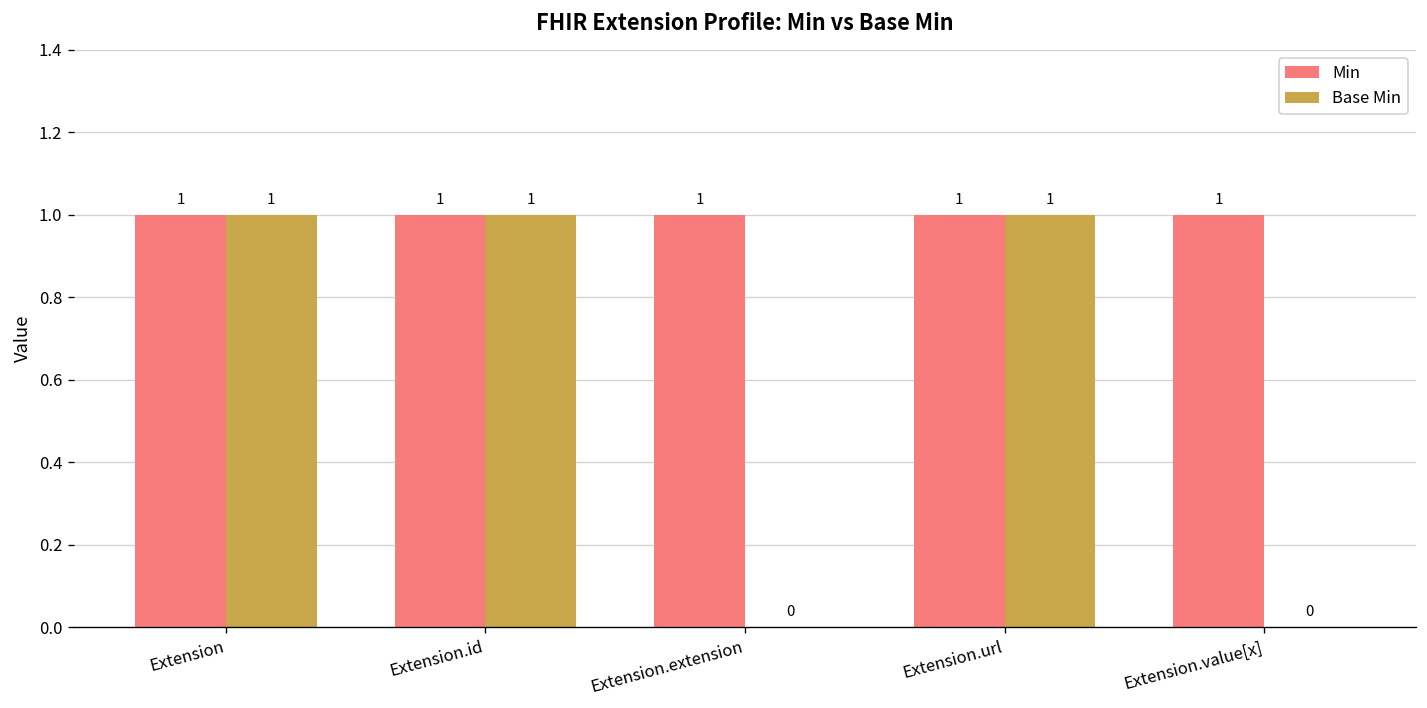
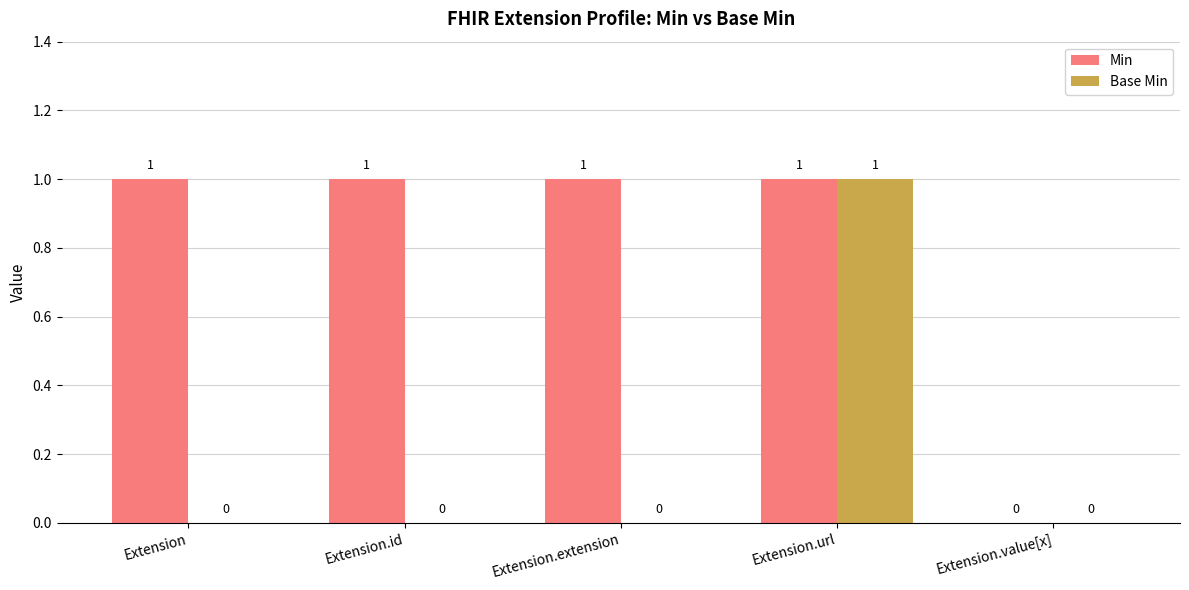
Base Min, Extension: 1 -> 0
Base Min, Extension.id: 1 -> 0
Min, Extension.value[x]: 1 -> 0
